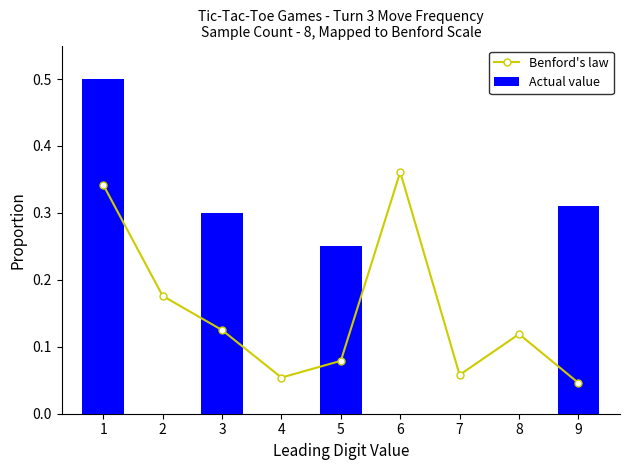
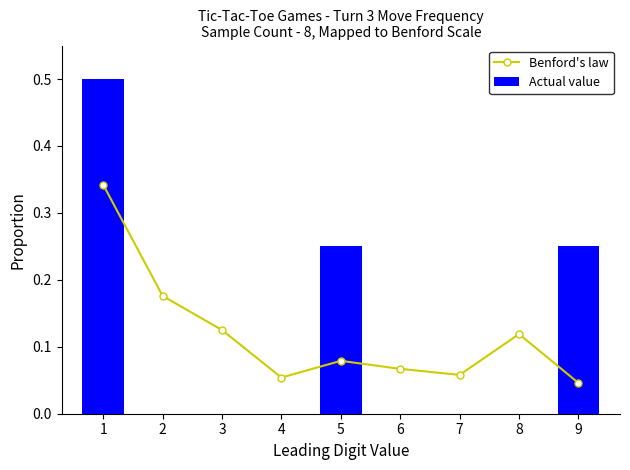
Actual value, 3: 0.3 -> 0.0
Benford's law, 6: 0.36 -> 0.07
Actual value, 9: 0.31 -> 0.25
